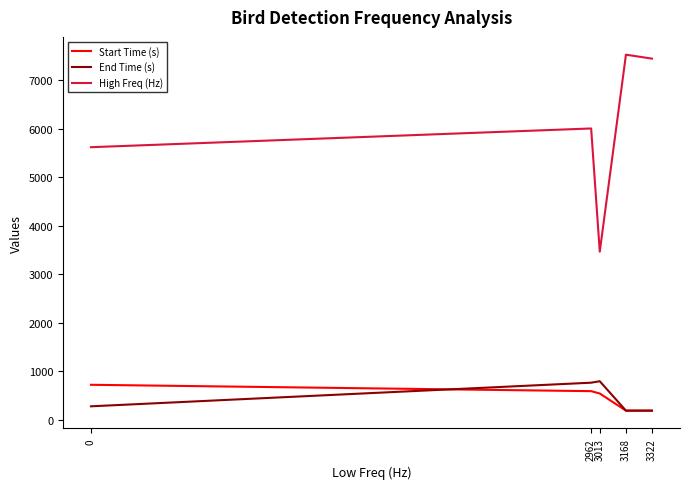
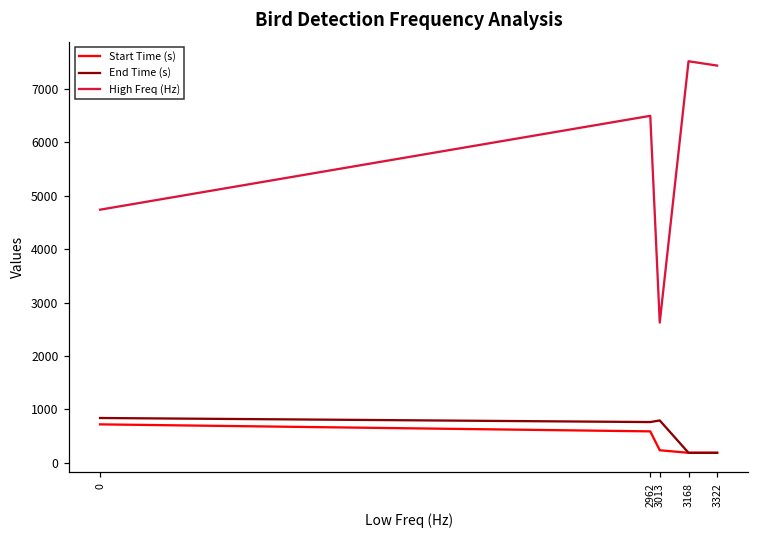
End Time (s), 0: 300 -> 800
High Freq (Hz), 0: 5600 -> 4700
High Freq (Hz), 2962: 6000 -> 6500
Start Time (s), 3013: 500 -> 200
High Freq (Hz), 3013: 3500 -> 2600
